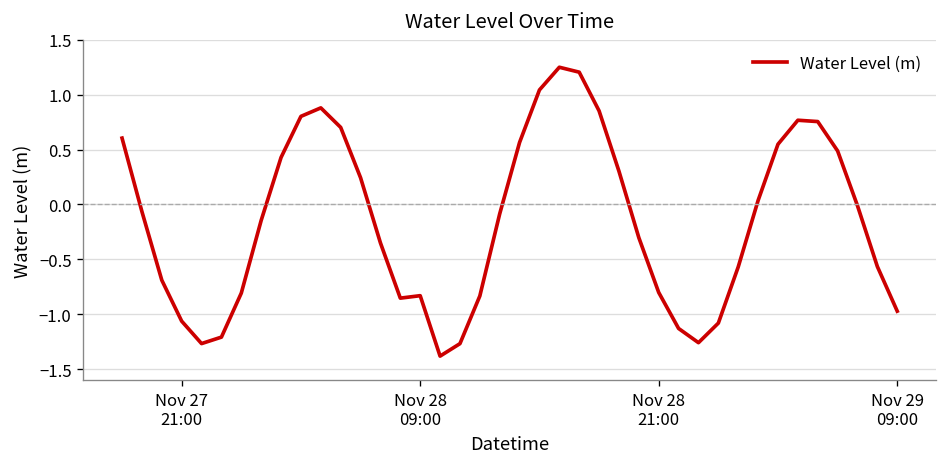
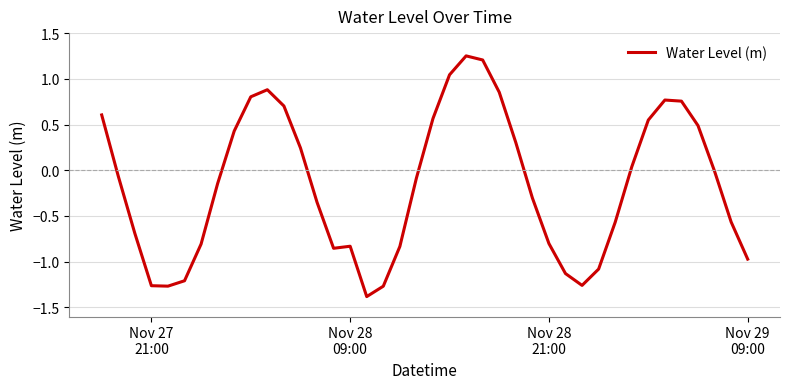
Nov 27 21:00: -1.1 -> -1.3
